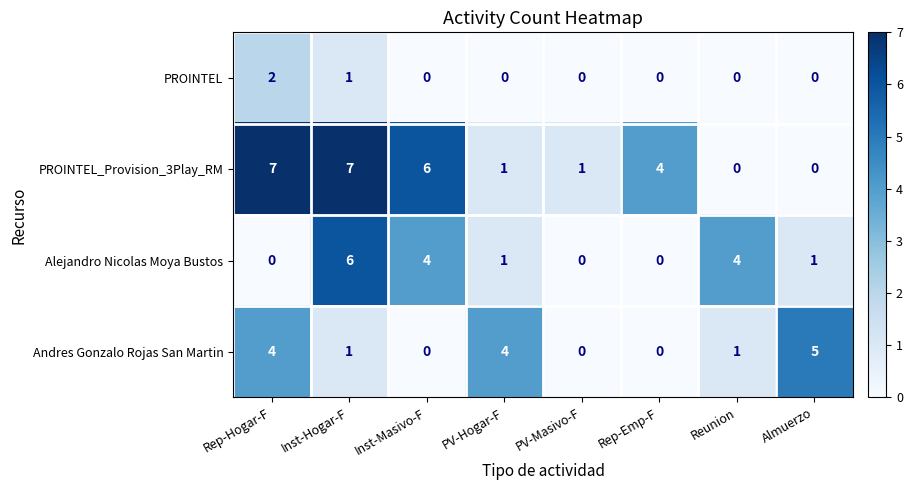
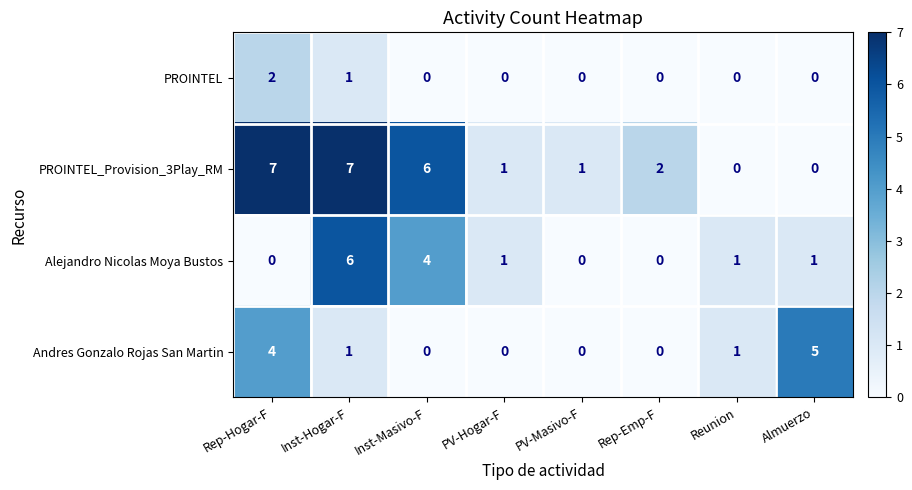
PROINTEL_Provision_3Play_RM, Rep-Emp-F: 4 -> 2
Alejandro Nicolas Moya Bustos, Reunion: 4 -> 1
Andres Gonzalo Rojas San Martin, PV-Hogar-F: 4 -> 0
